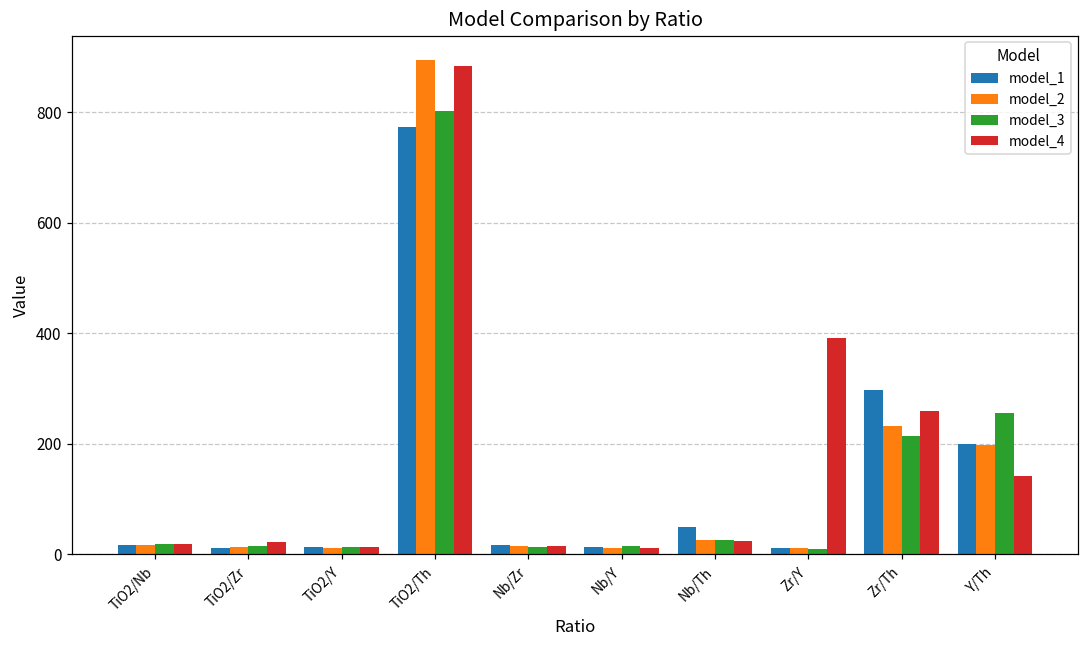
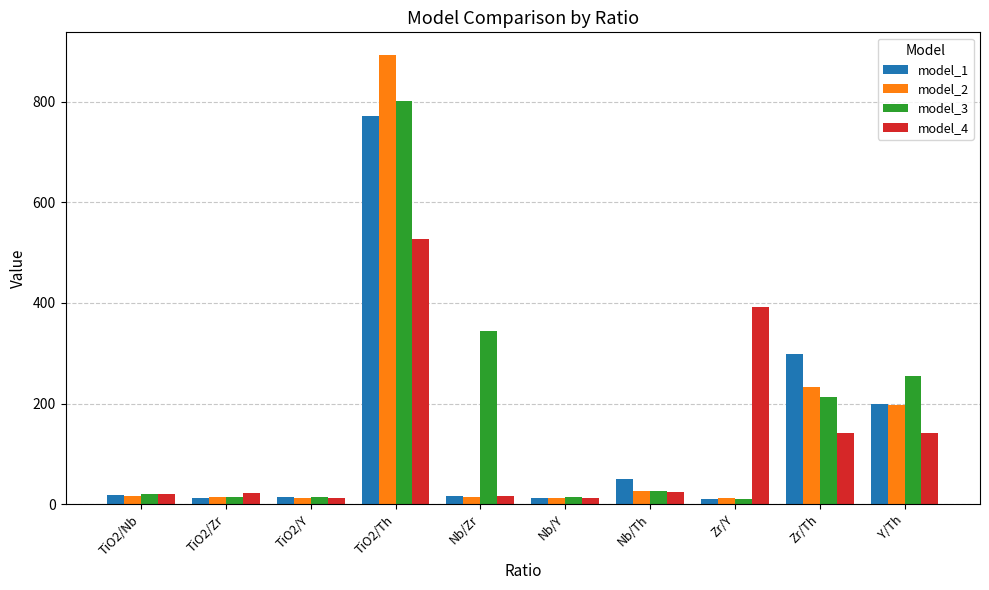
model_4, TiO2/Th: 880 -> 530
model_3, Nb/Zr: 10 -> 350
model_4, Zr/Th: 260 -> 140
